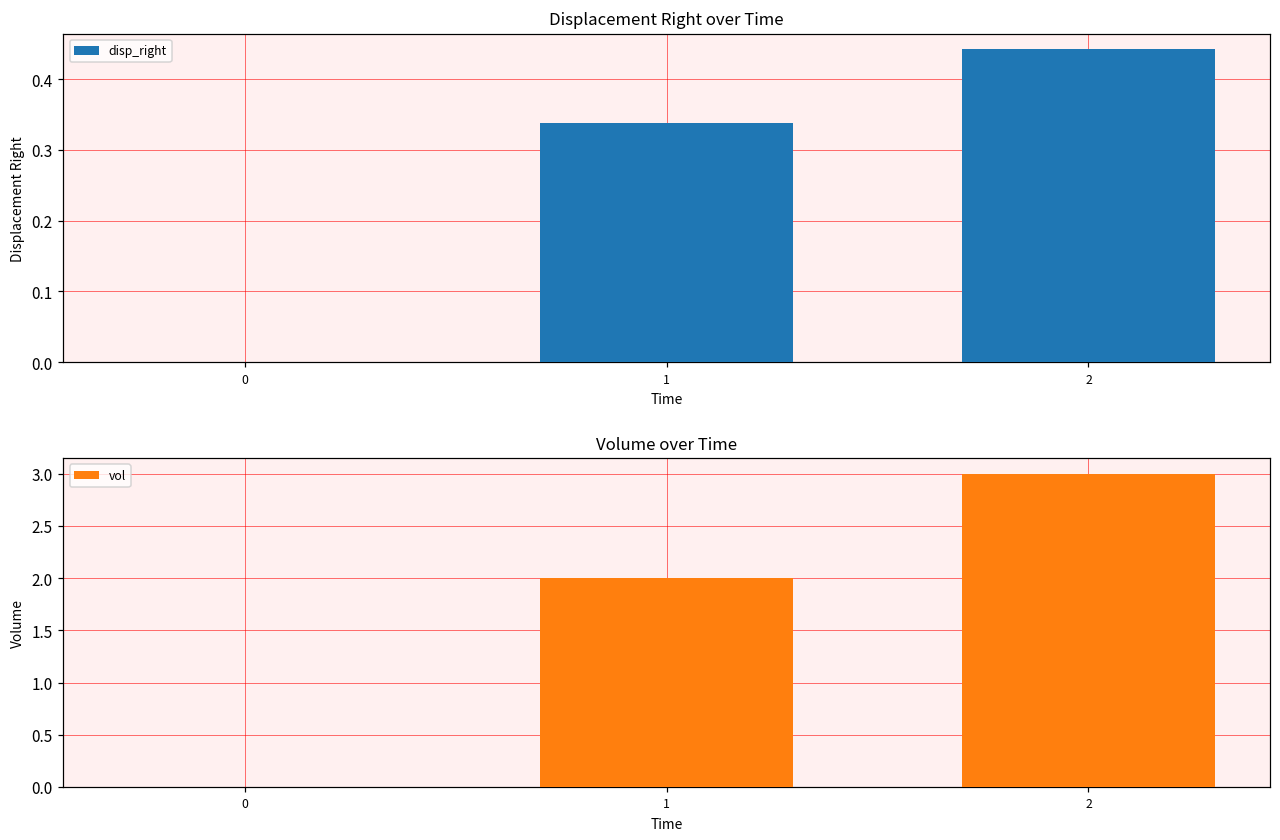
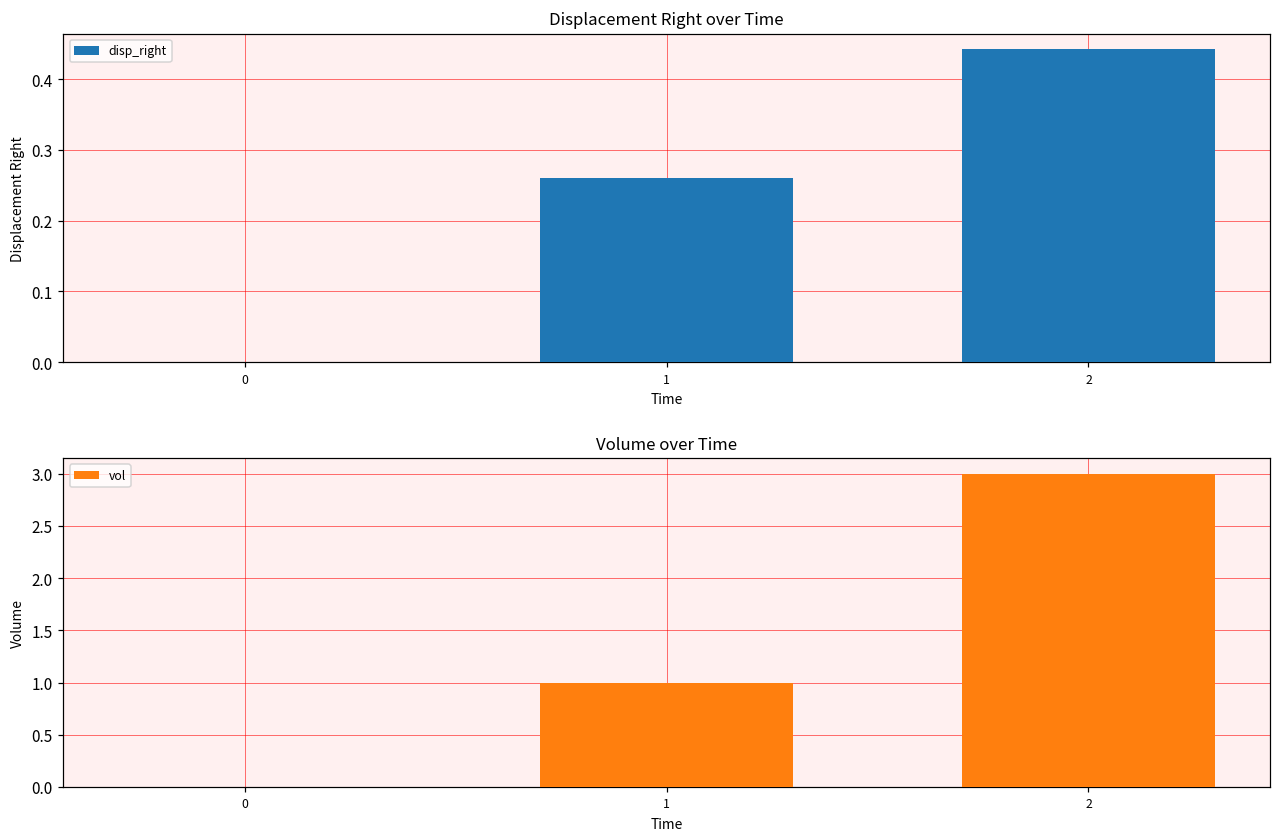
Displacement Right over Time, 1: 0.34 -> 0.26
Volume over Time, 1: 2 -> 1
